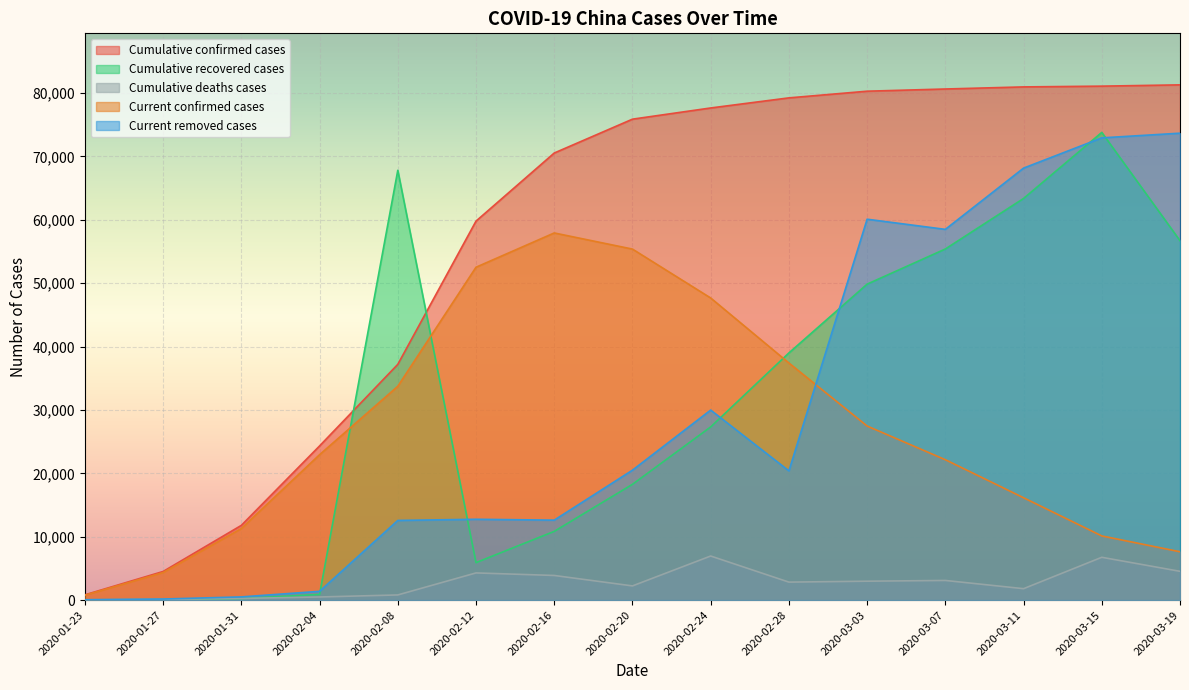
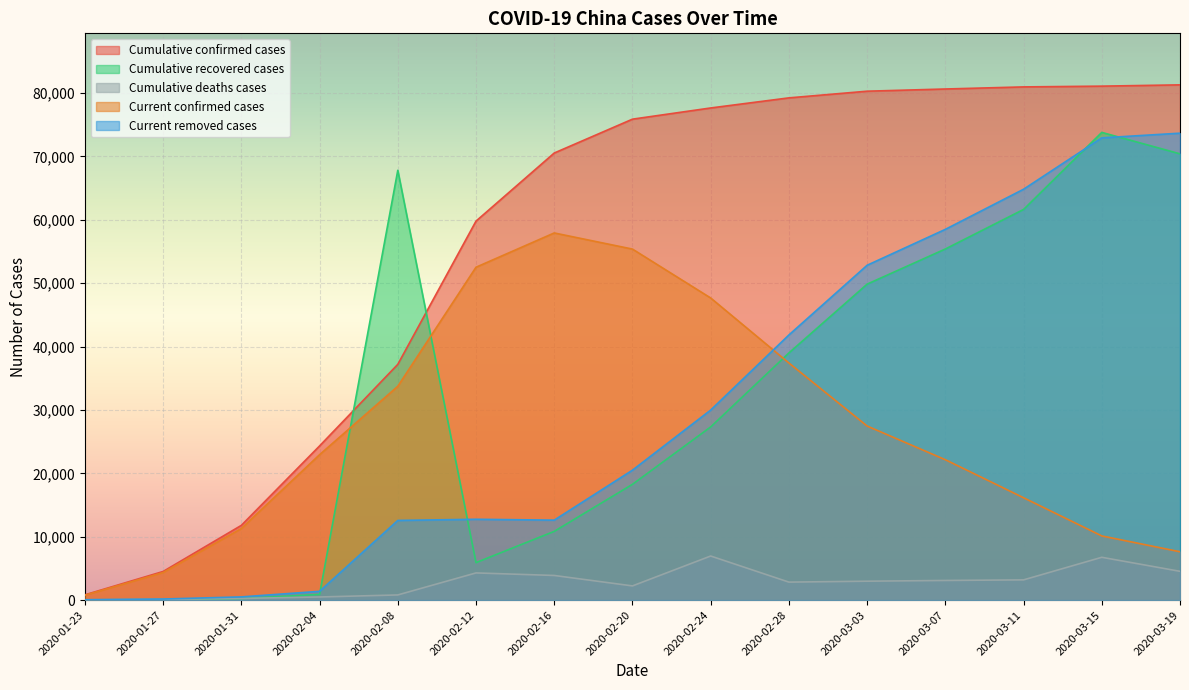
Current removed cases, 2020-02-28: 20,000 -> 42,000
Current removed cases, 2020-03-03: 60,000 -> 53,000
Cumulative recovered cases, 2020-03-11: 63,000 -> 62,000
Cumulative deaths cases, 2020-03-11: 2,000 -> 3,000
Current removed cases, 2020-03-11: 68,000 -> 65,000
Cumulative recovered cases, 2020-03-19: 57,000 -> 70,000
